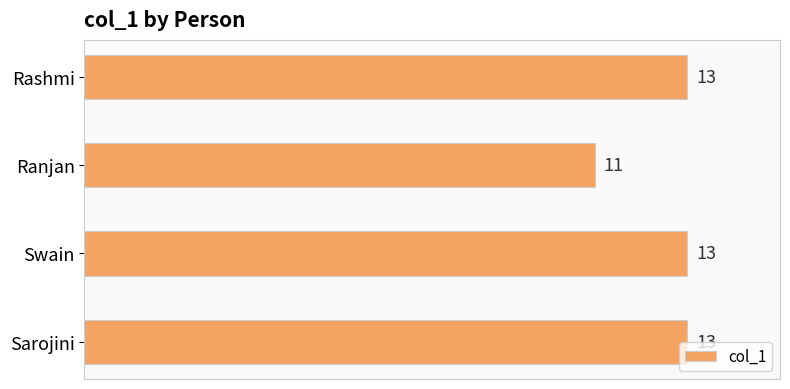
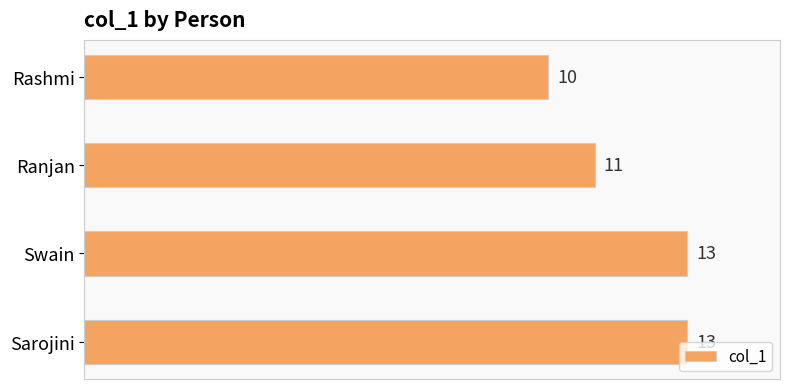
Rashmi: 13 -> 10
